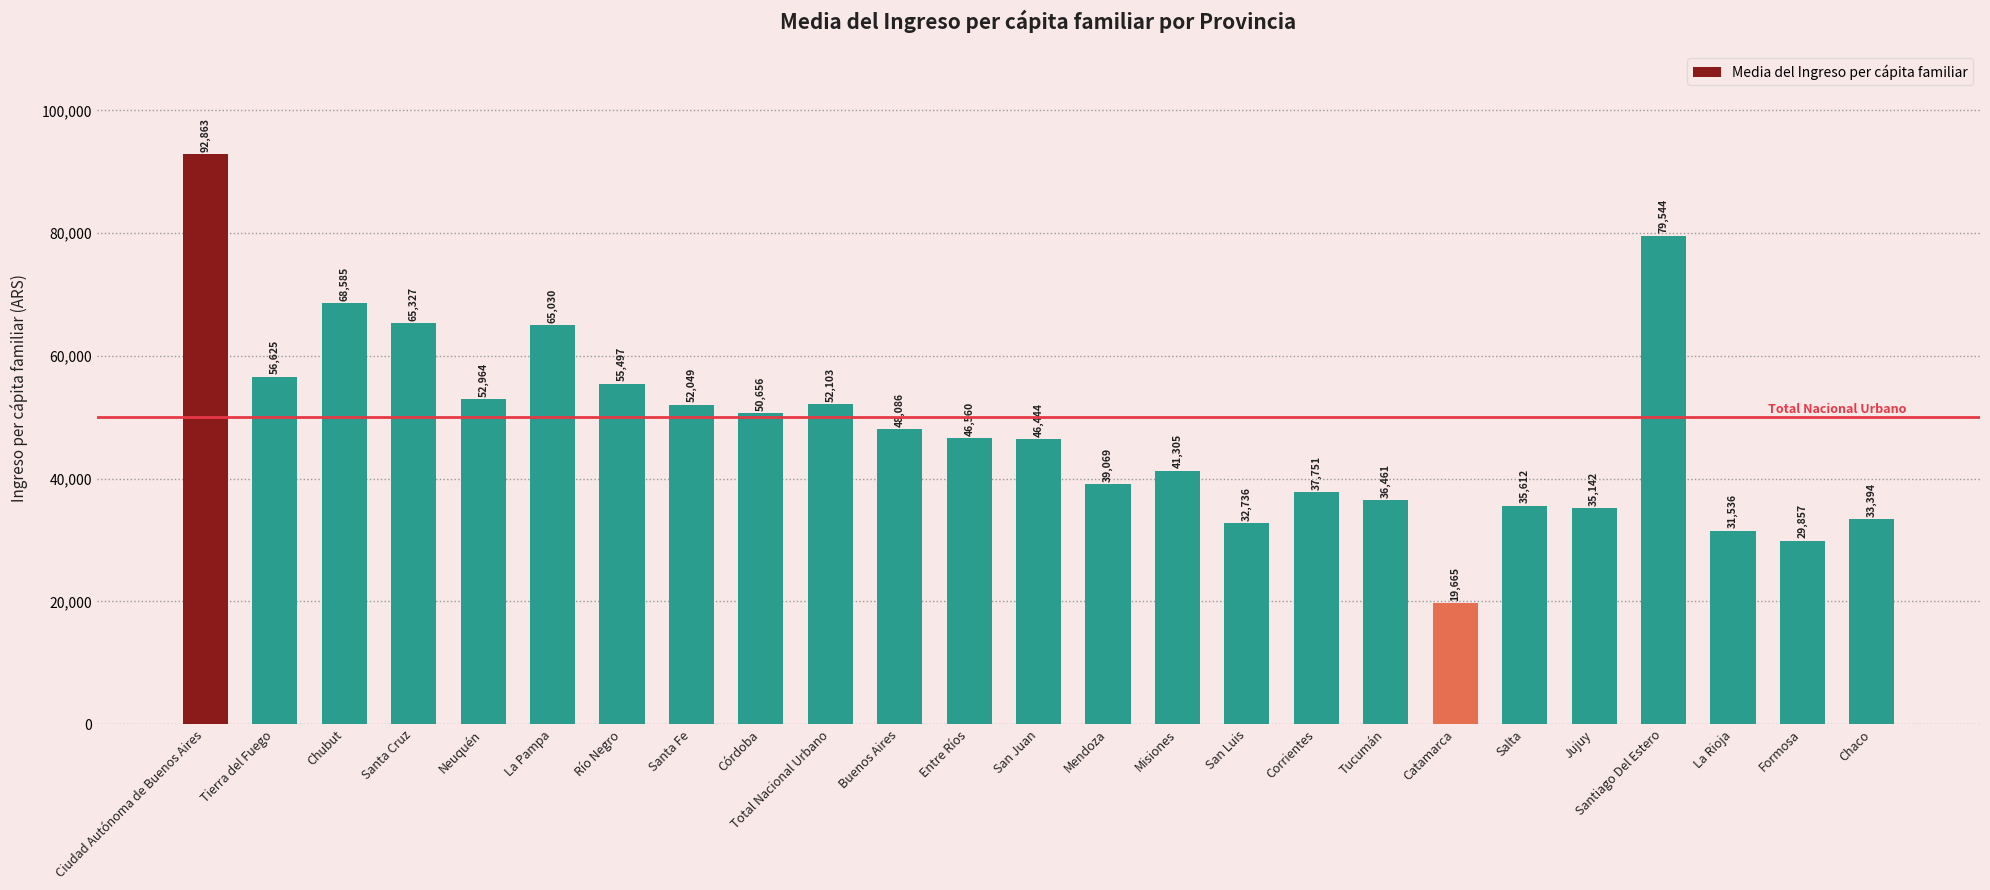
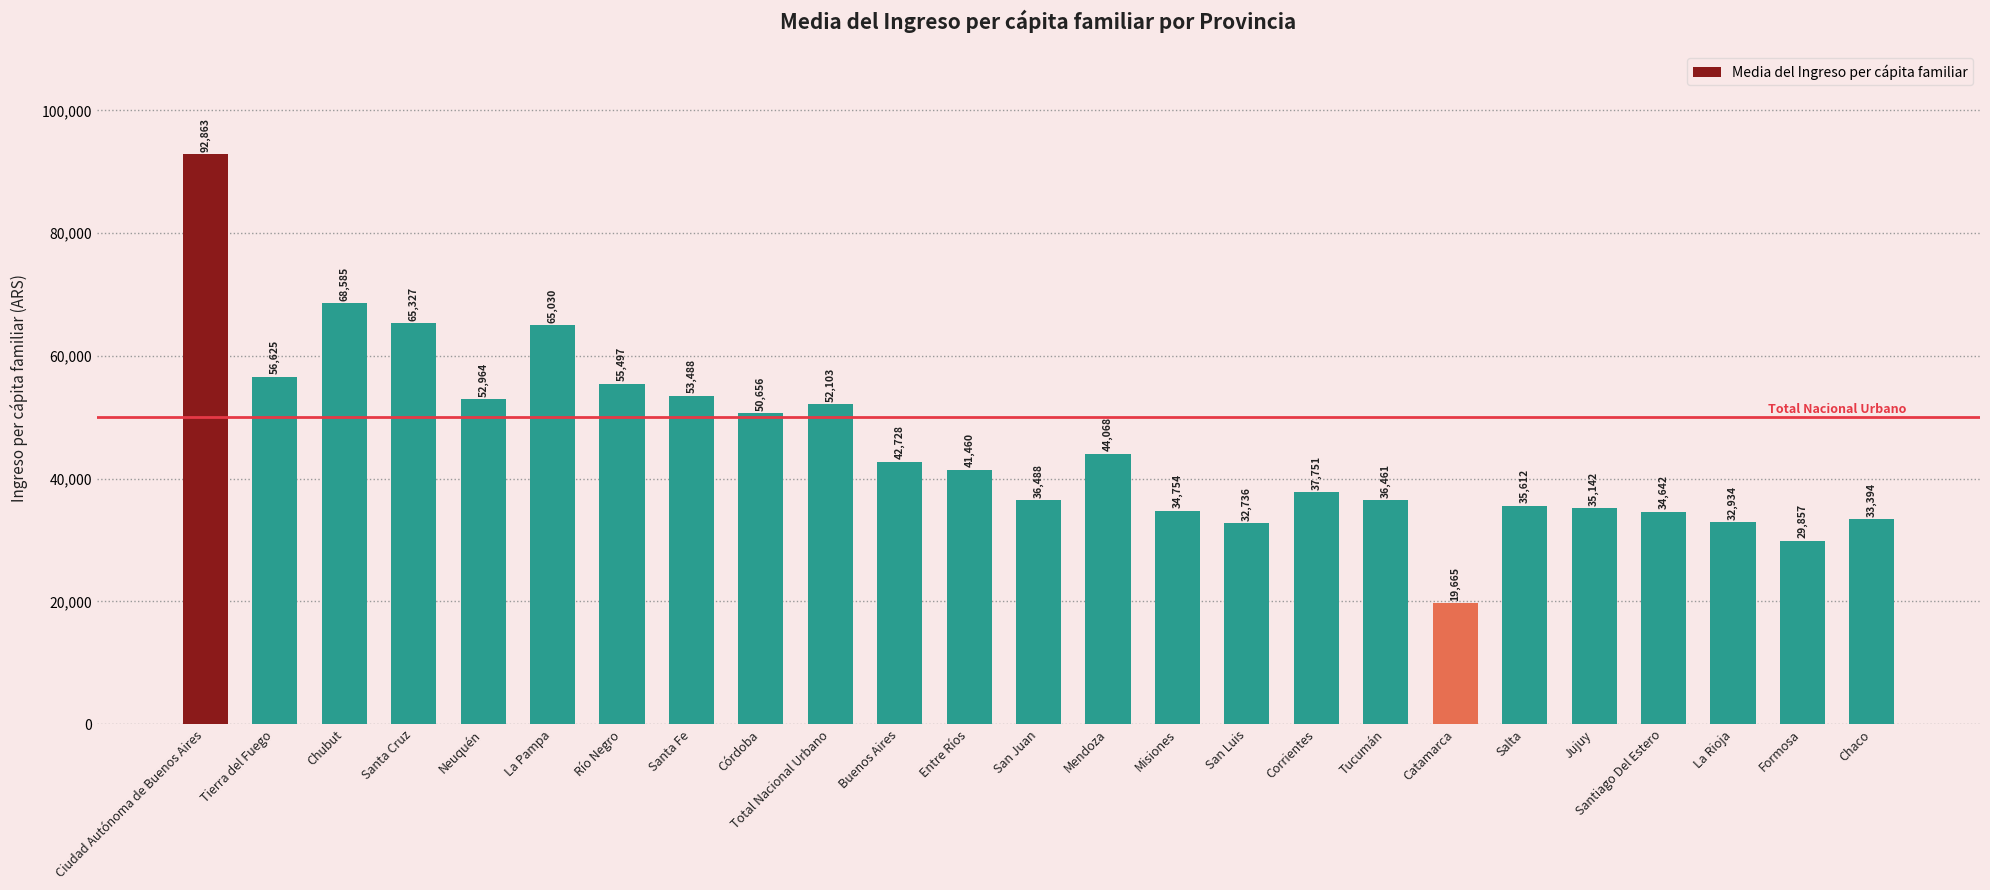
Santa Fe: 52,049 -> 53,488
Buenos Aires: 48,086 -> 42,728
Entre Ríos: 46,560 -> 41,460
San Juan: 46,444 -> 36,488
Mendoza: 39,069 -> 44,068
Misiones: 41,305 -> 34,754
Santiago Del Estero: 79,544 -> 34,642
La Rioja: 31,536 -> 32,934
